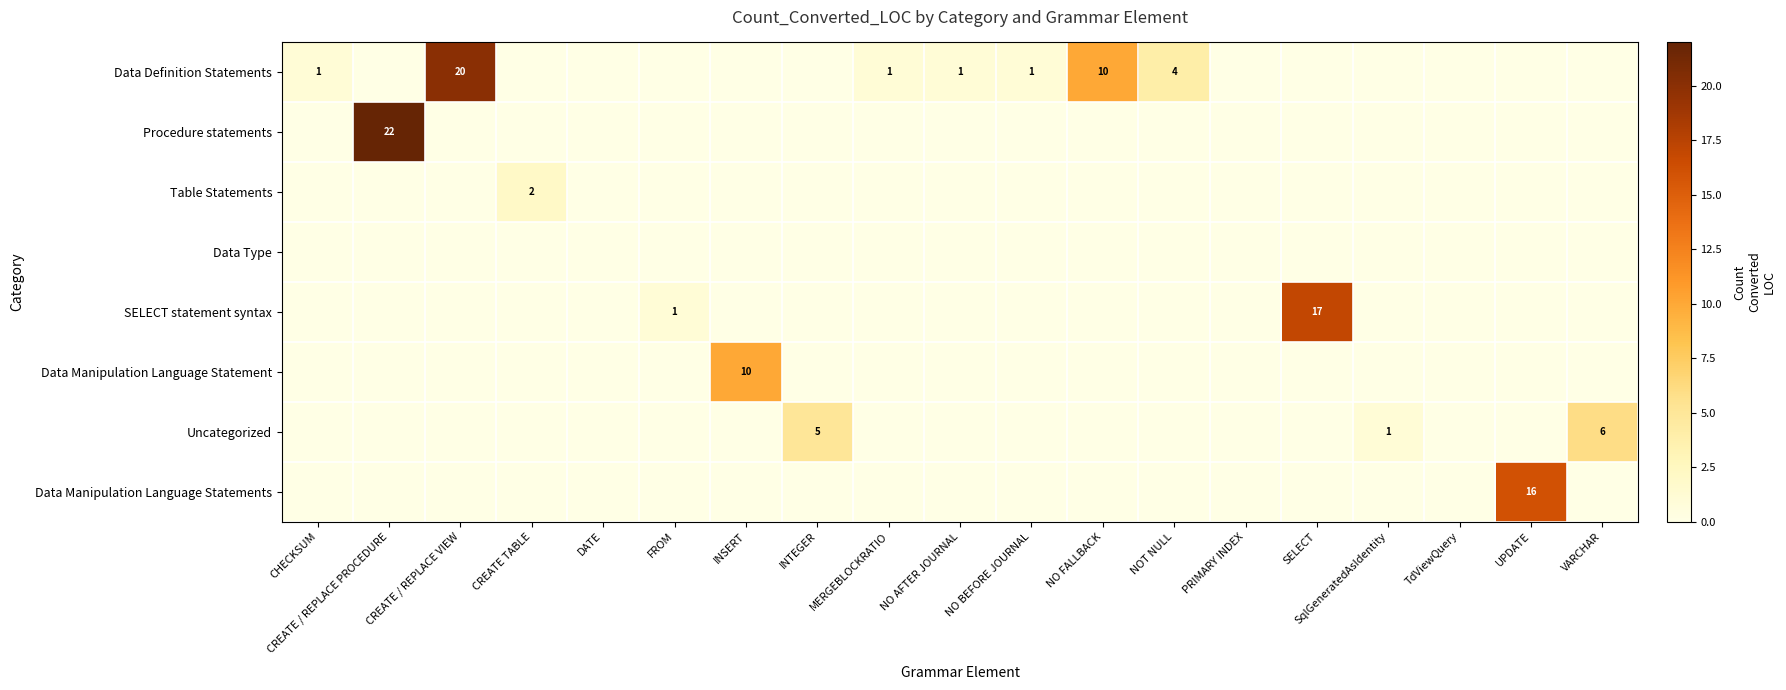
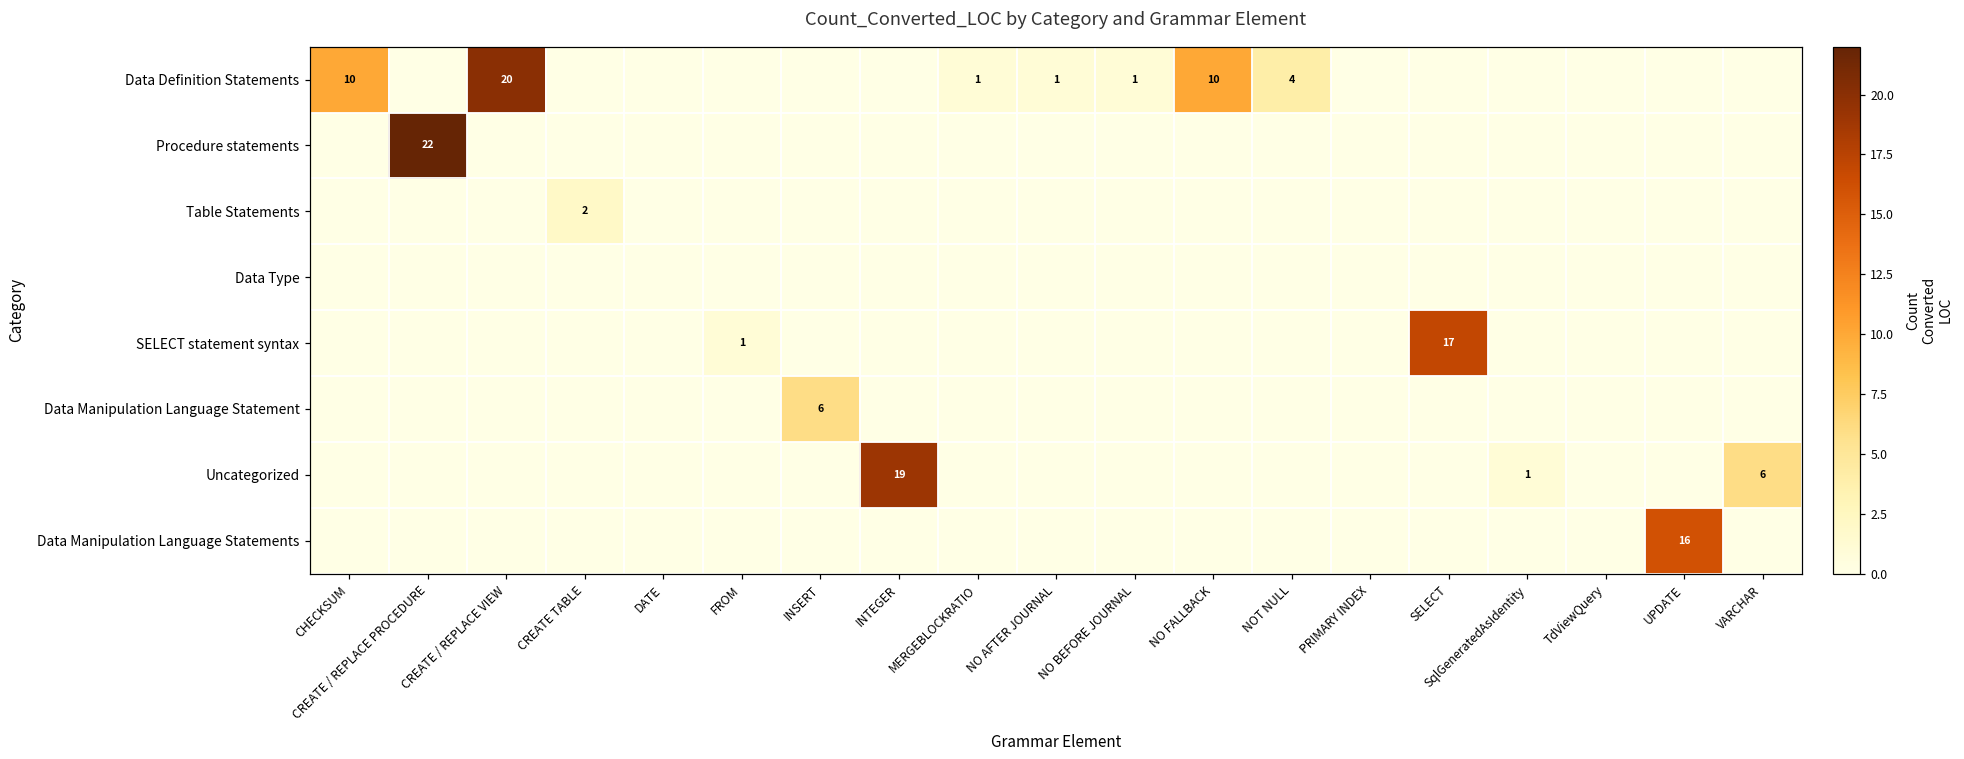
Data Definition Statements, CHECKSUM: 1 -> 10
Data Manipulation Language Statement, INSERT: 10 -> 6
Uncategorized, INTEGER: 5 -> 19
